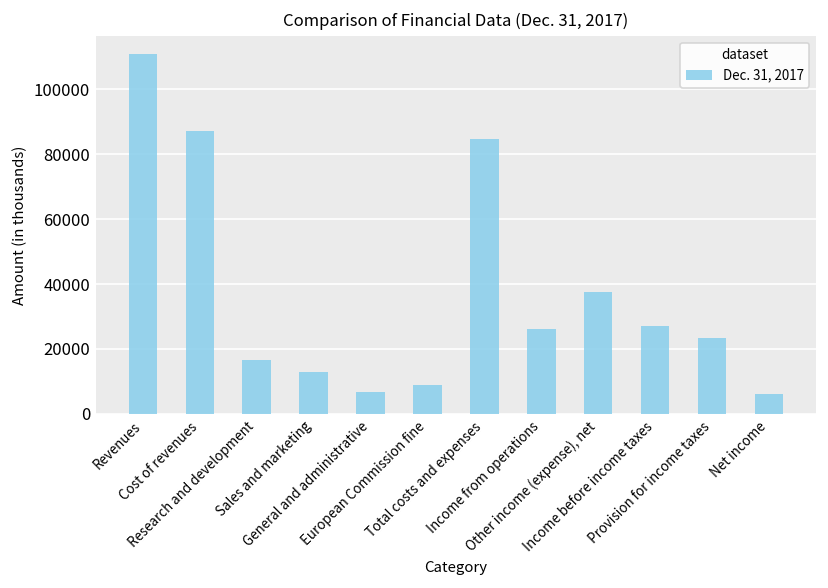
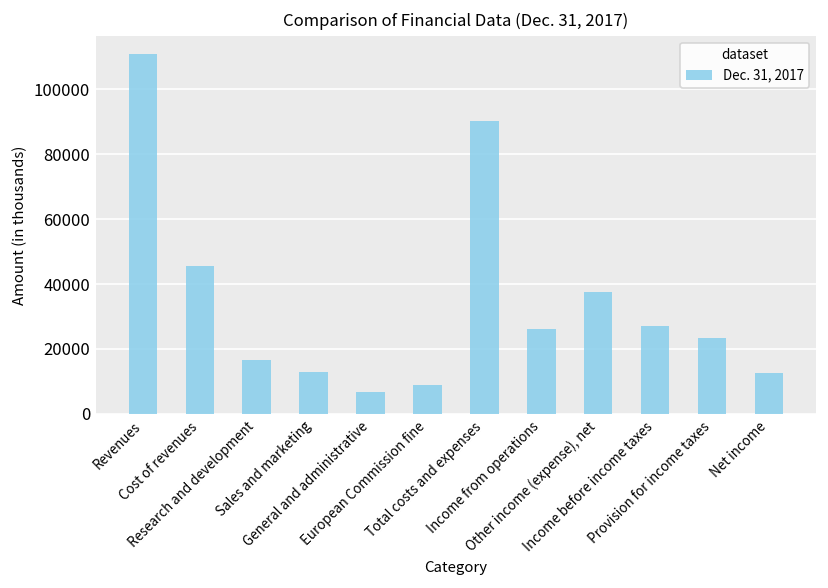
Cost of revenues: 87000 -> 46000
Total costs and expenses: 85000 -> 90000
Net income: 6000 -> 13000
